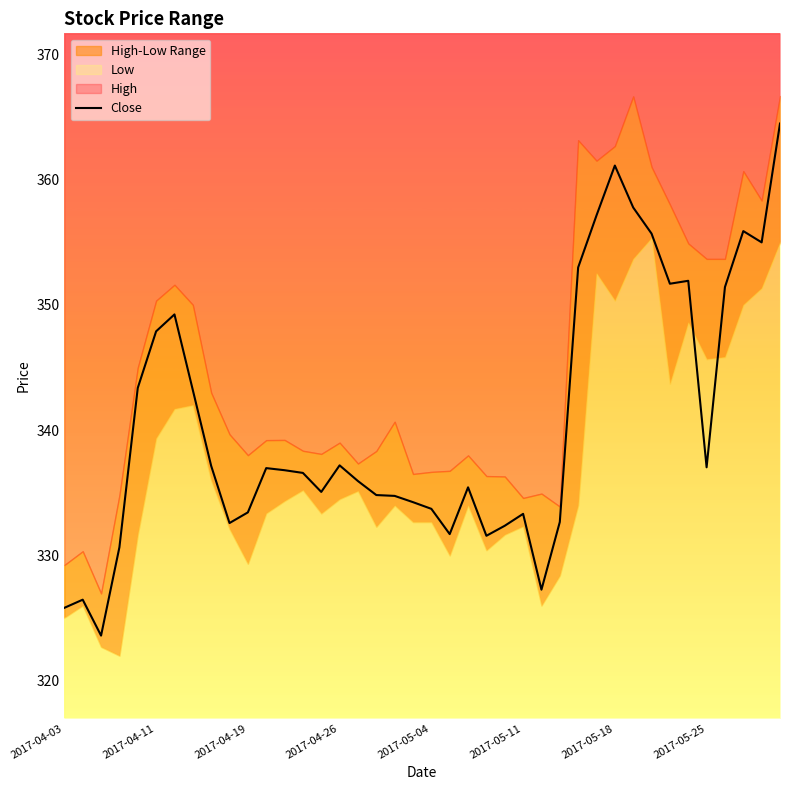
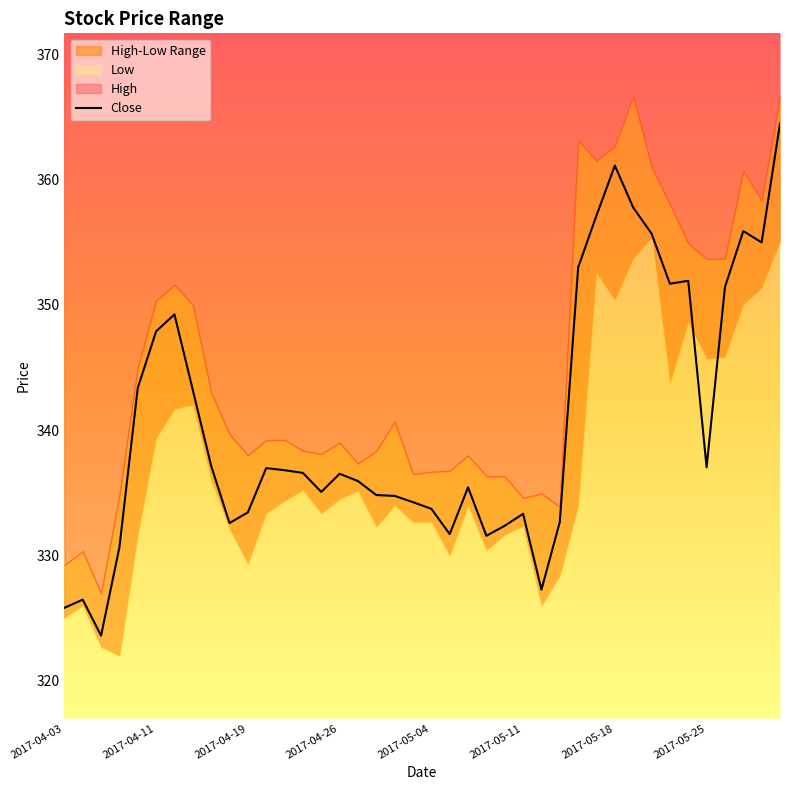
Close, 2017-04-26: 337.2 -> 336.5
